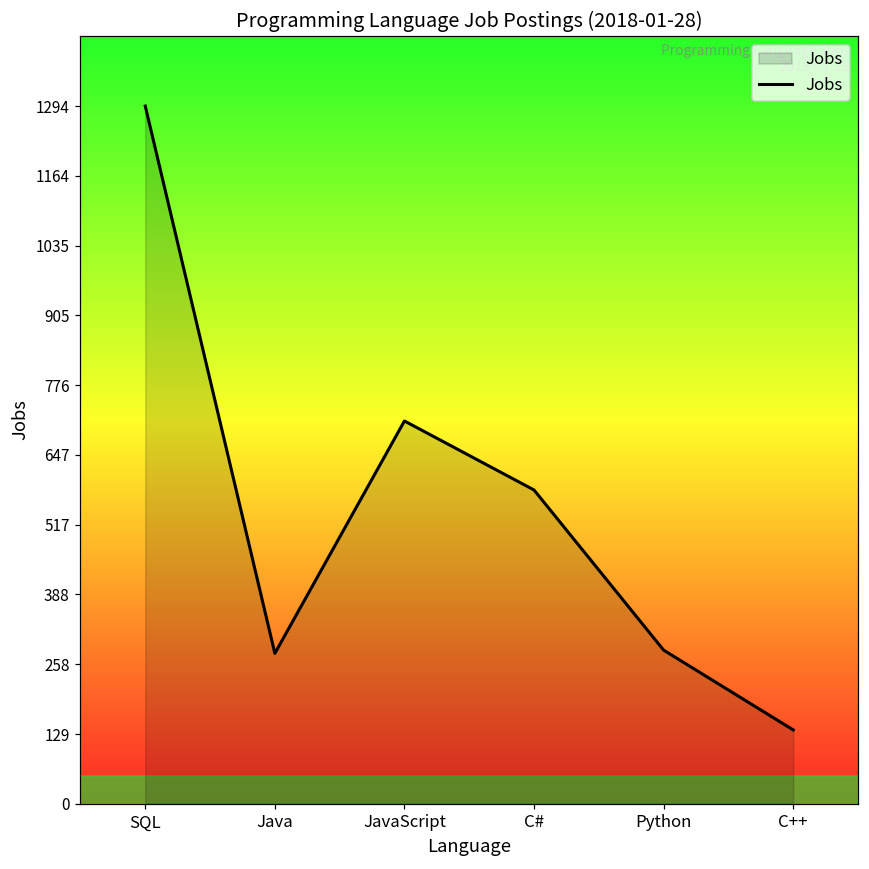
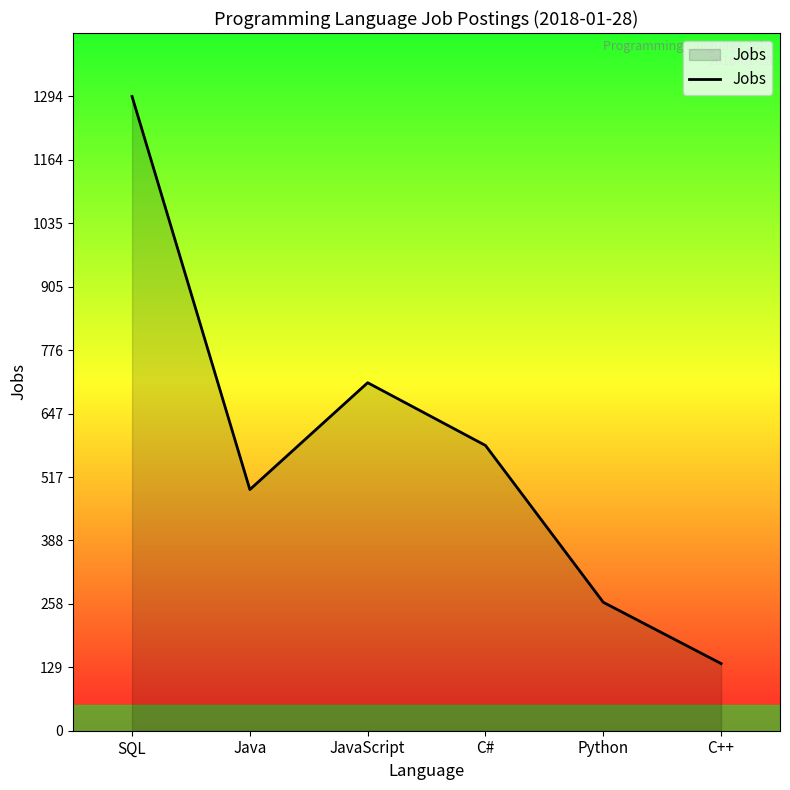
Java: 280 -> 490
Python: 290 -> 260
